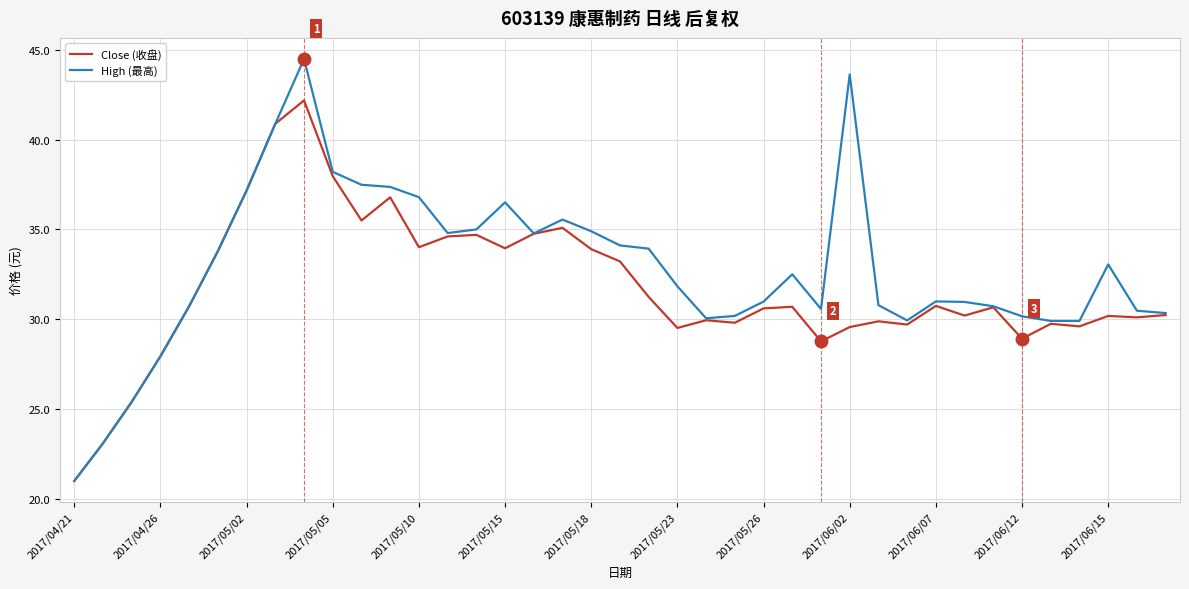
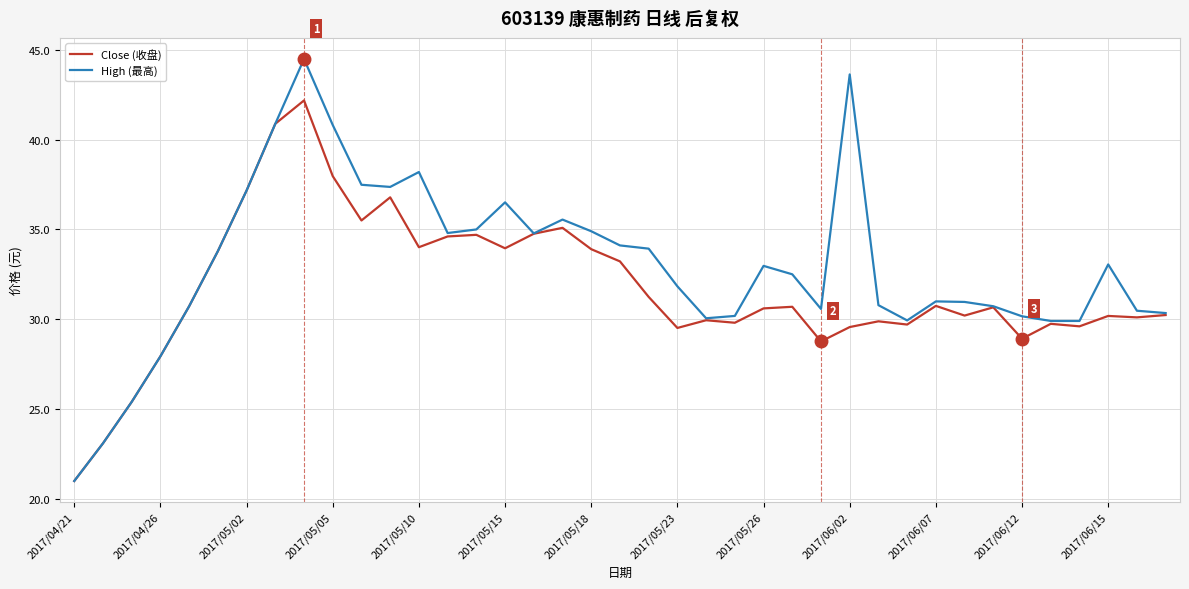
High (最高), 2017/05/05: 38.2 -> 40.8
High (最高), 2017/05/10: 36.8 -> 38.2
High (最高), 2017/05/26: 31.0 -> 33.0
